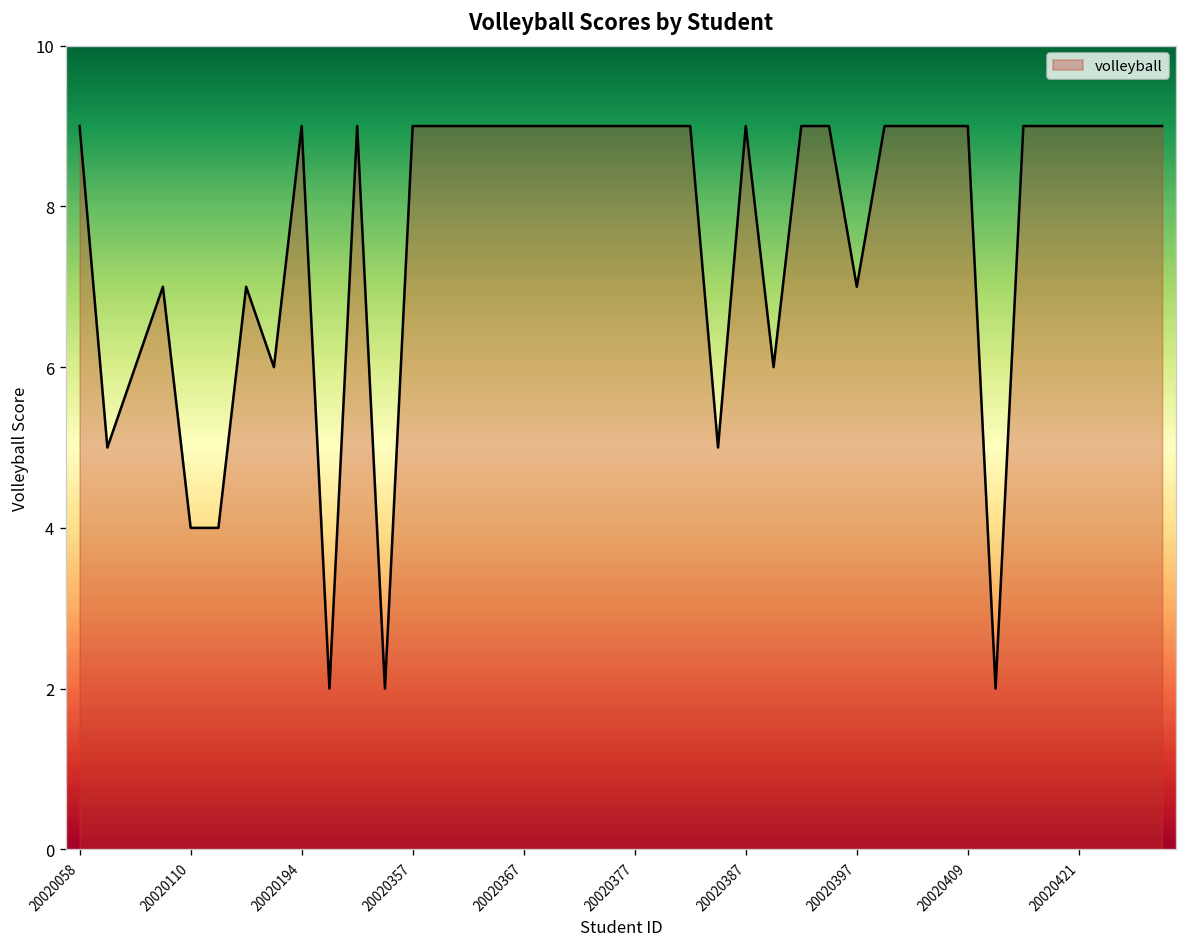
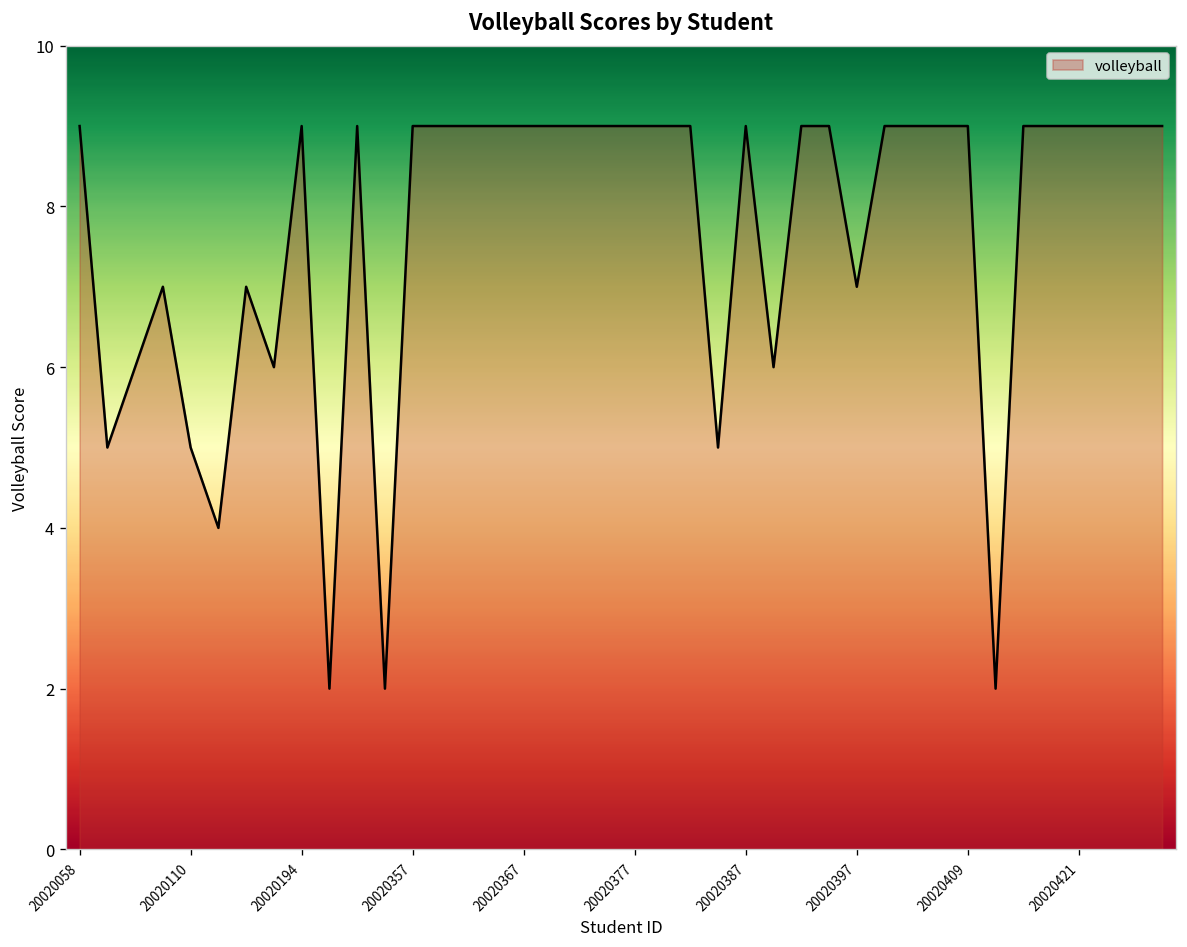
20020110: 4 -> 5
